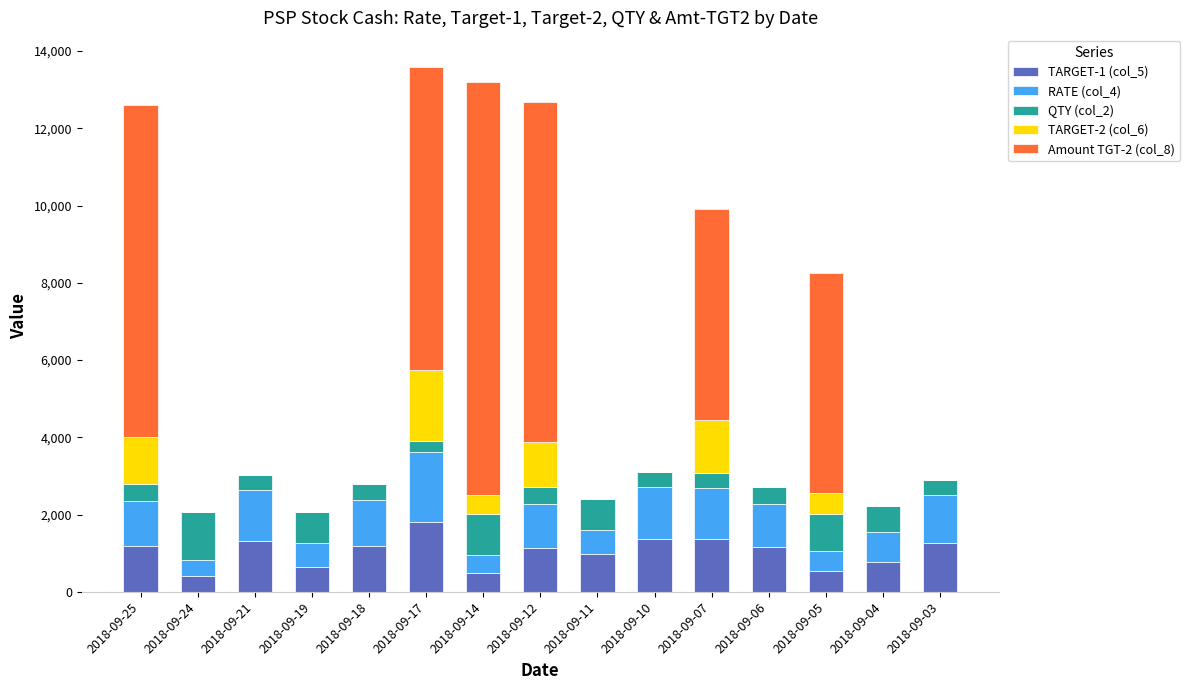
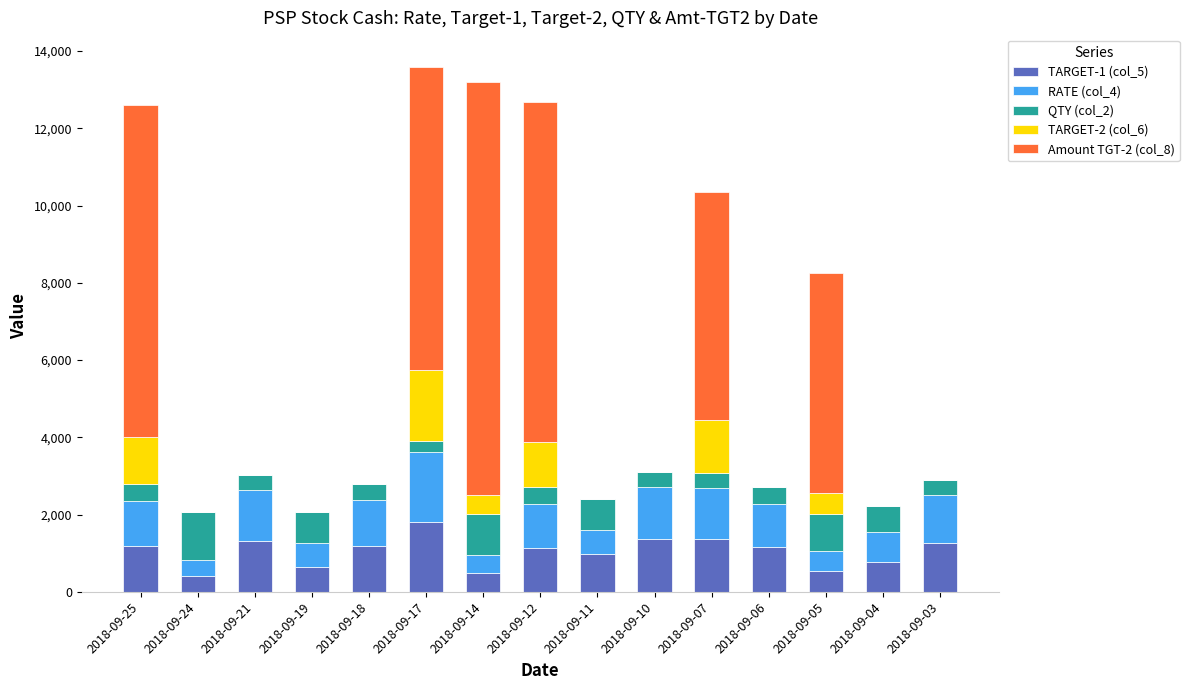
Amount TGT-2 (col_8), 2018-09-07: 5,500 -> 5,900
